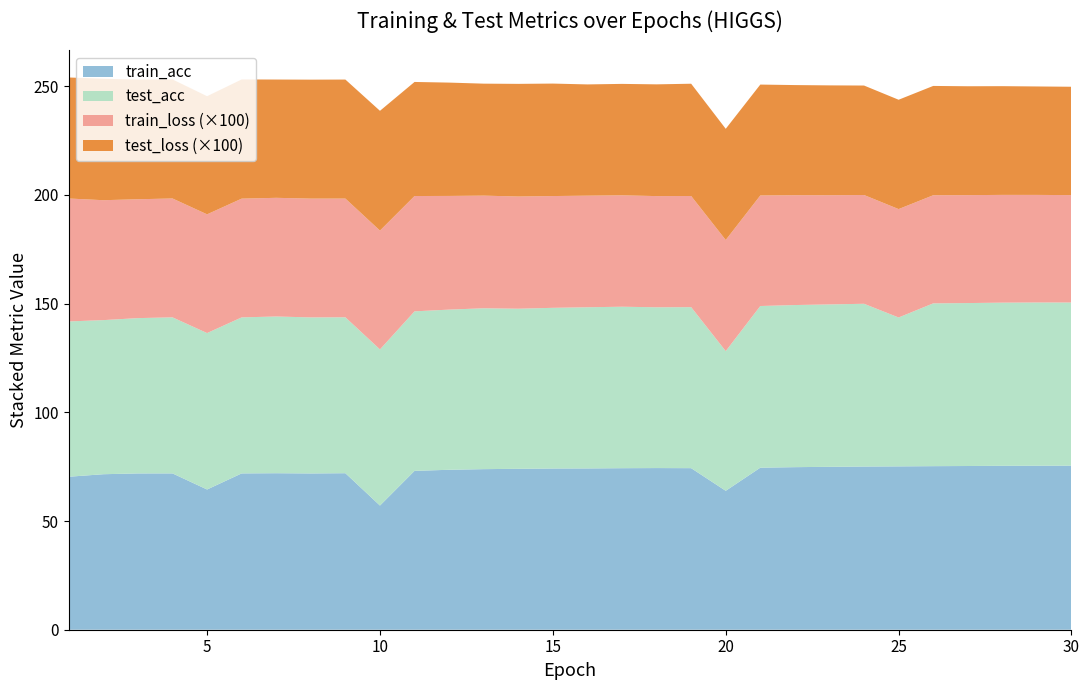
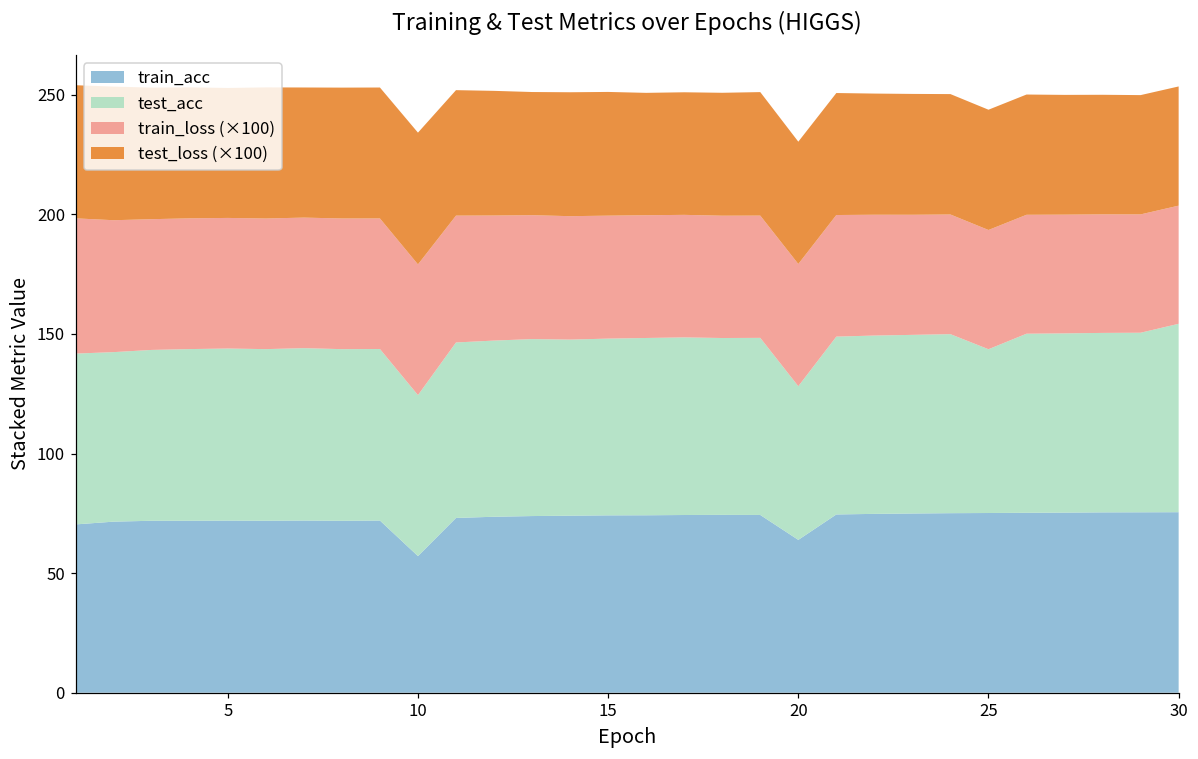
train_acc, 5: 64 -> 72
test_acc, 10: 72 -> 67
test_acc, 30: 75 -> 79
